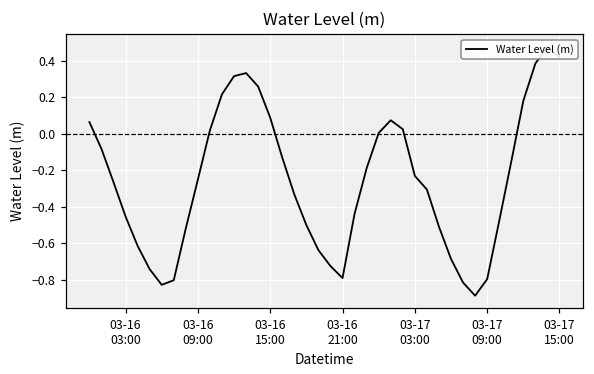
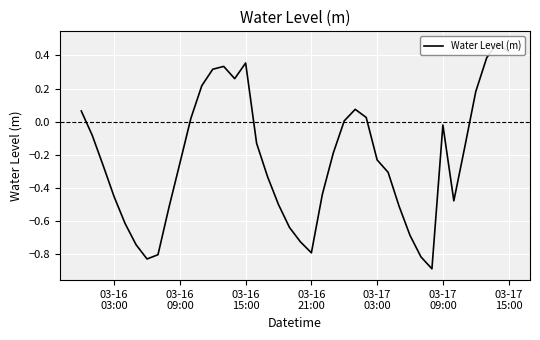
03-16 15:00: 0.09 -> 0.35
03-17 09:00: -0.80 -> -0.02
